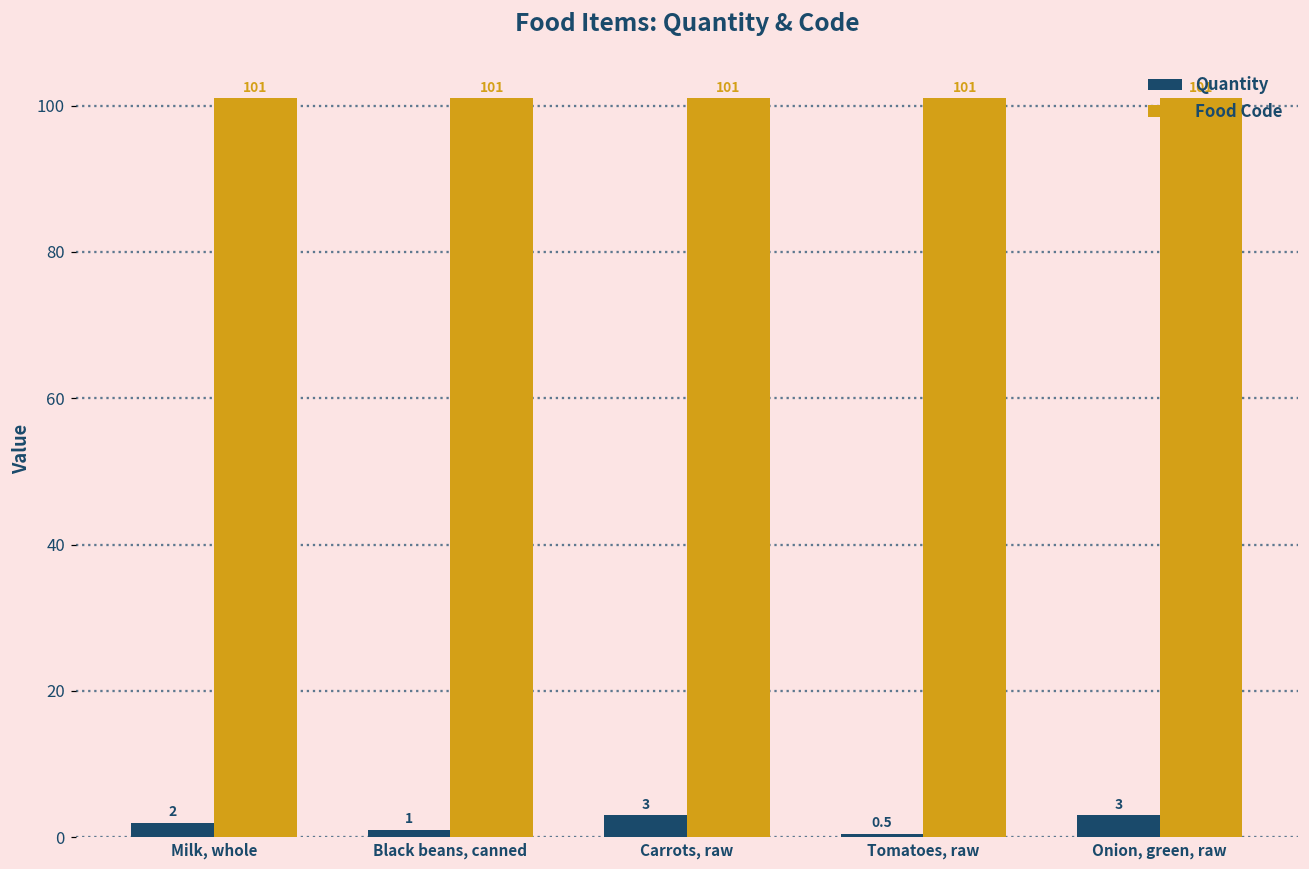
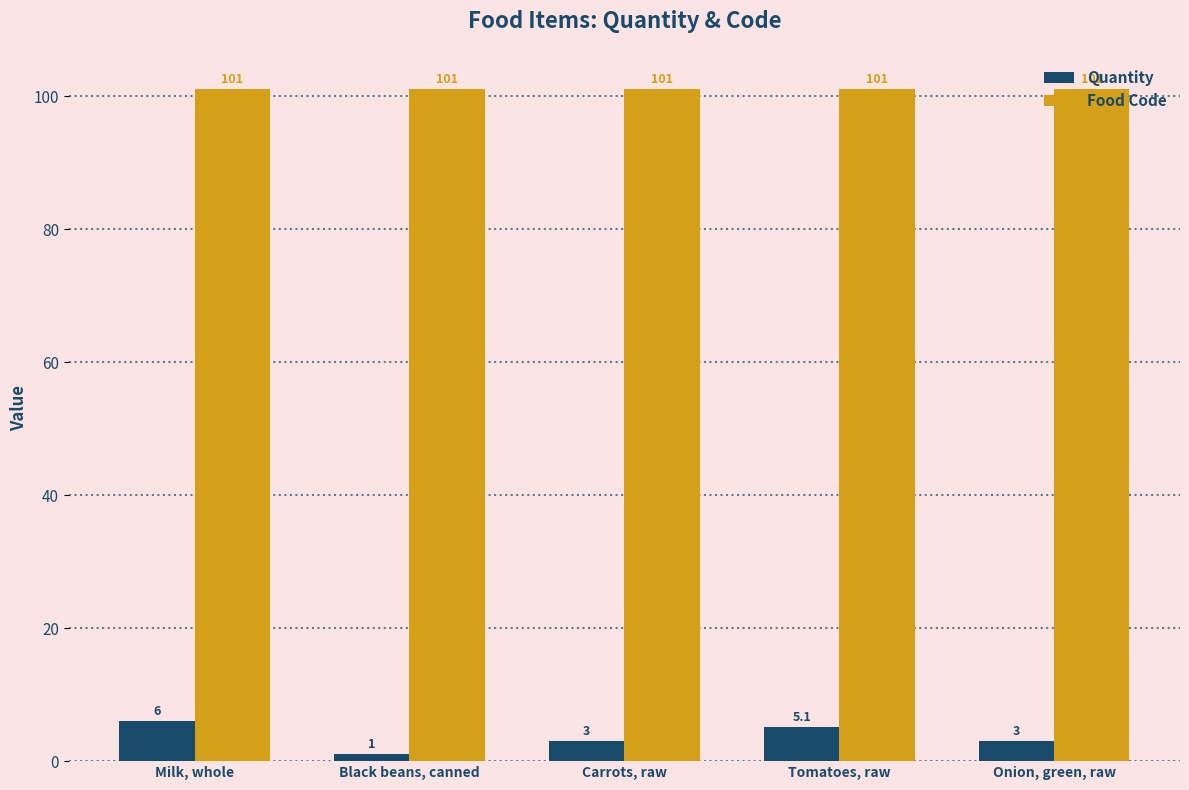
Quantity, Milk, whole: 2 -> 6
Quantity, Tomatoes, raw: 0.5 -> 5.1
